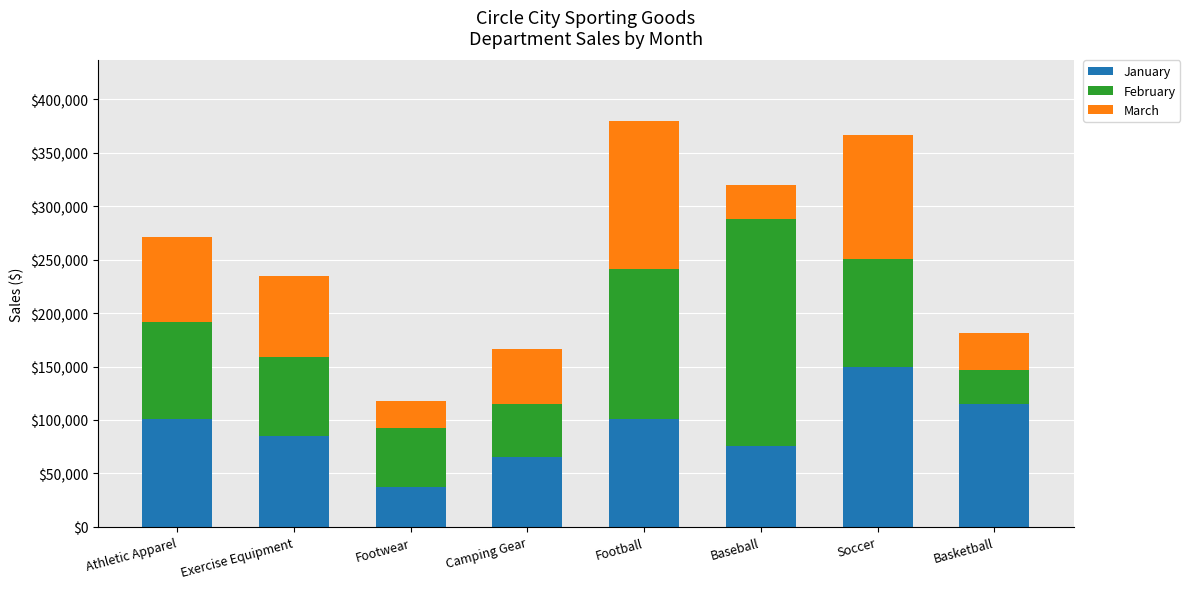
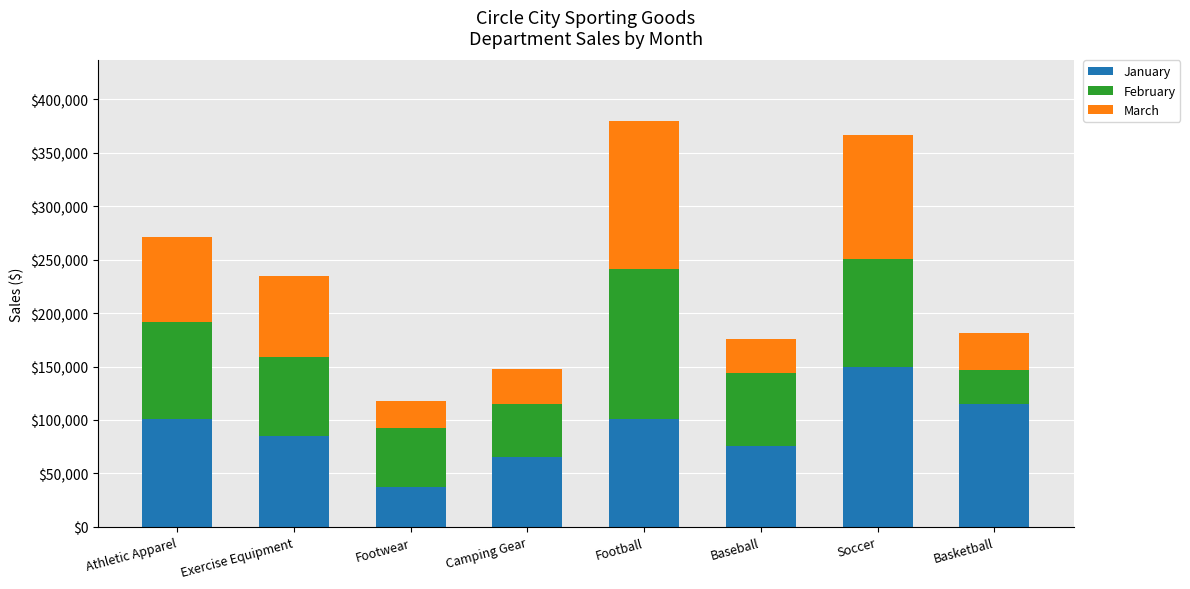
March, Camping Gear: $52,000 -> $33,000
February, Baseball: $213,000 -> $68,000
